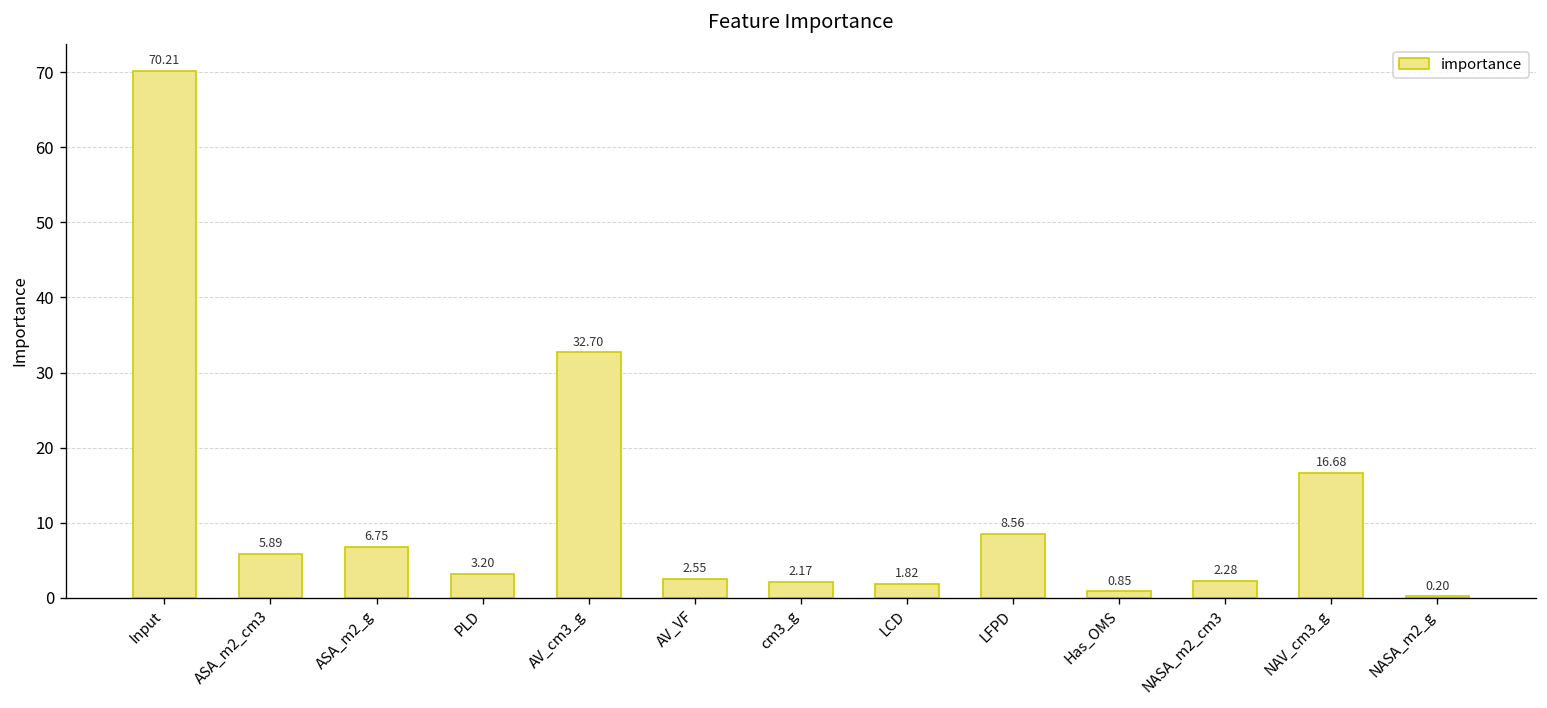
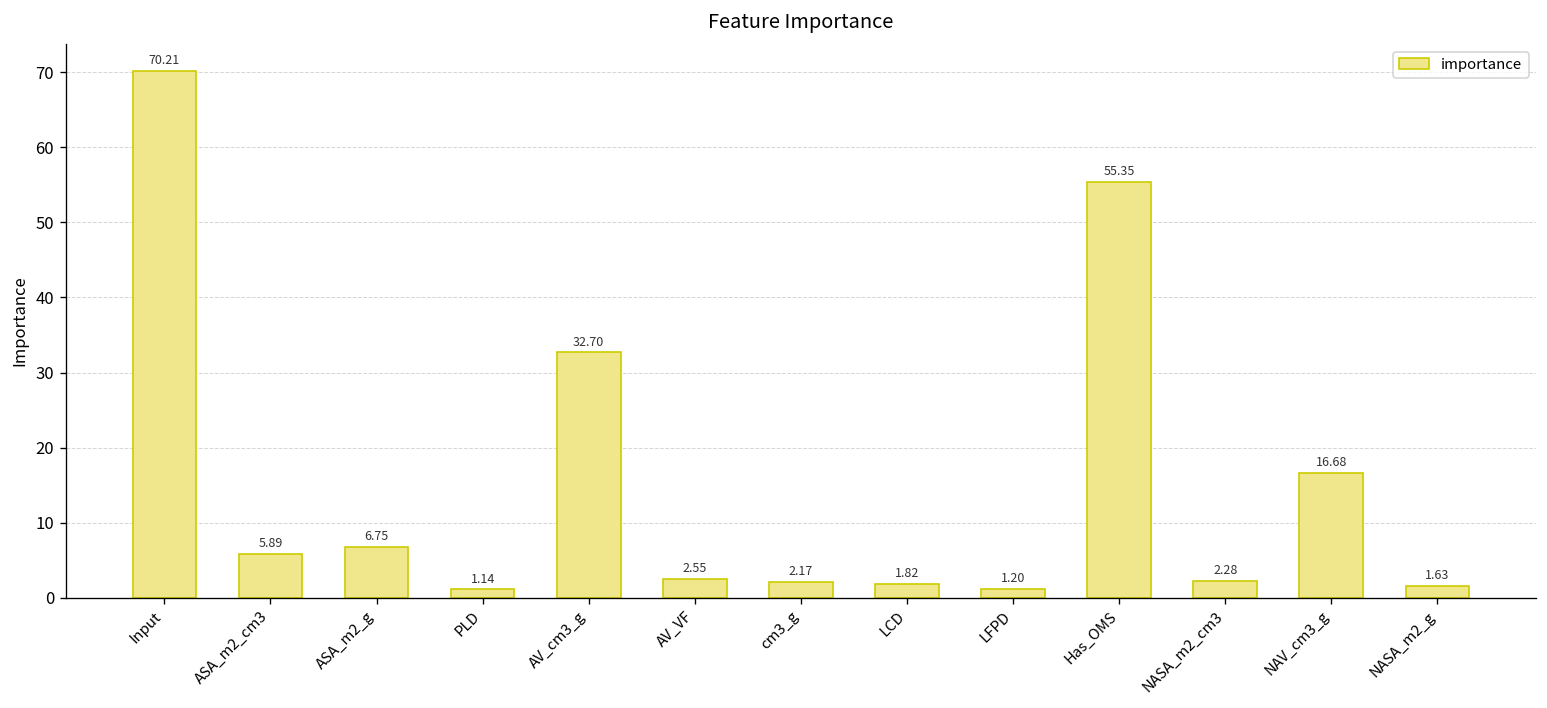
PLD: 3.20 -> 1.14
LFPD: 8.56 -> 1.20
Has_OMS: 0.85 -> 55.35
NASA_m2_g: 0.20 -> 1.63
